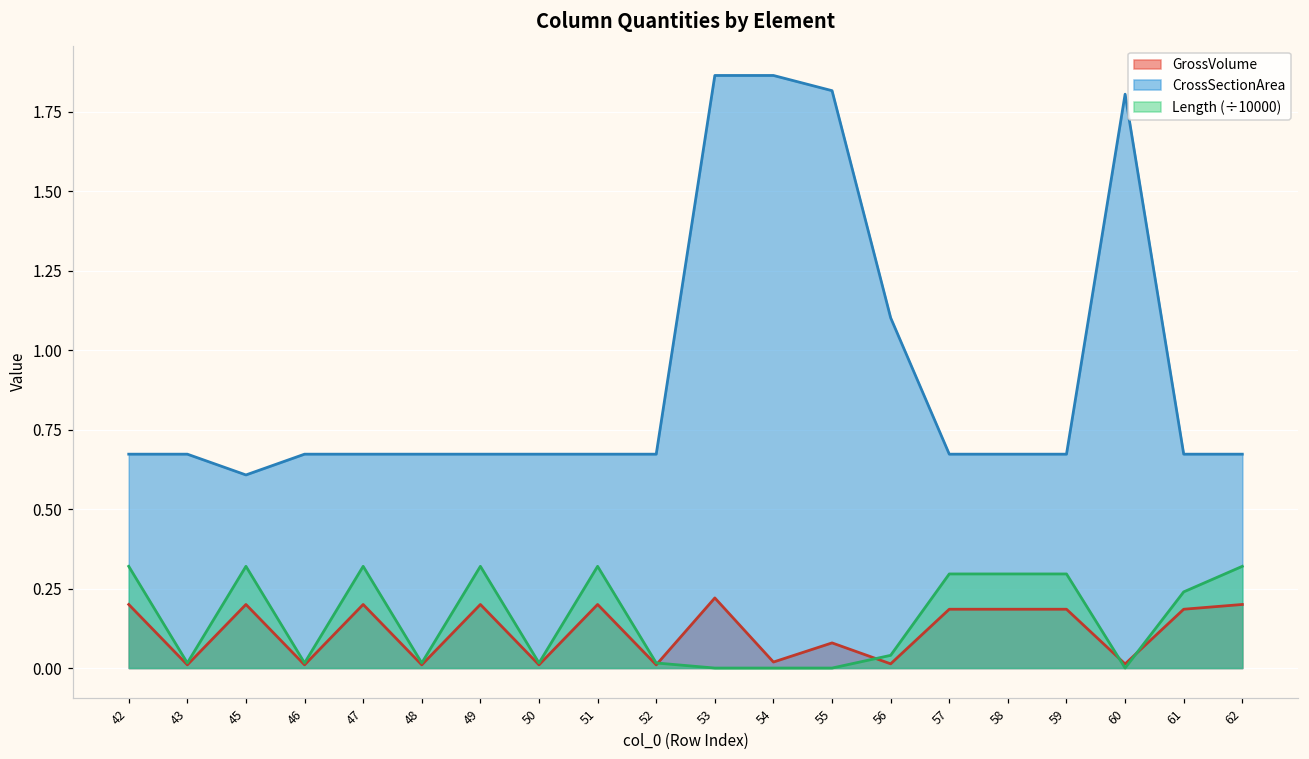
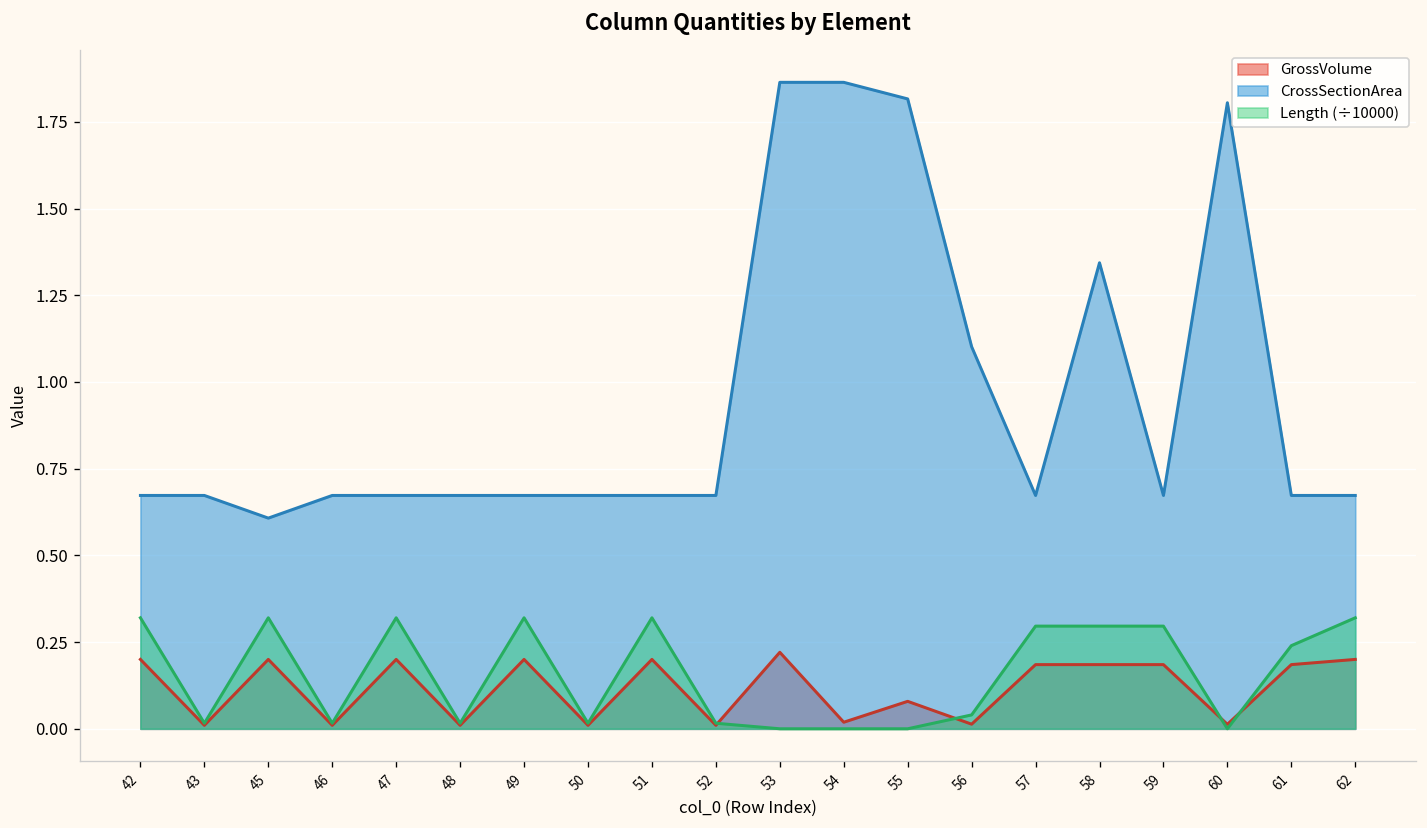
CrossSectionArea, 58: 0.67 -> 1.34
